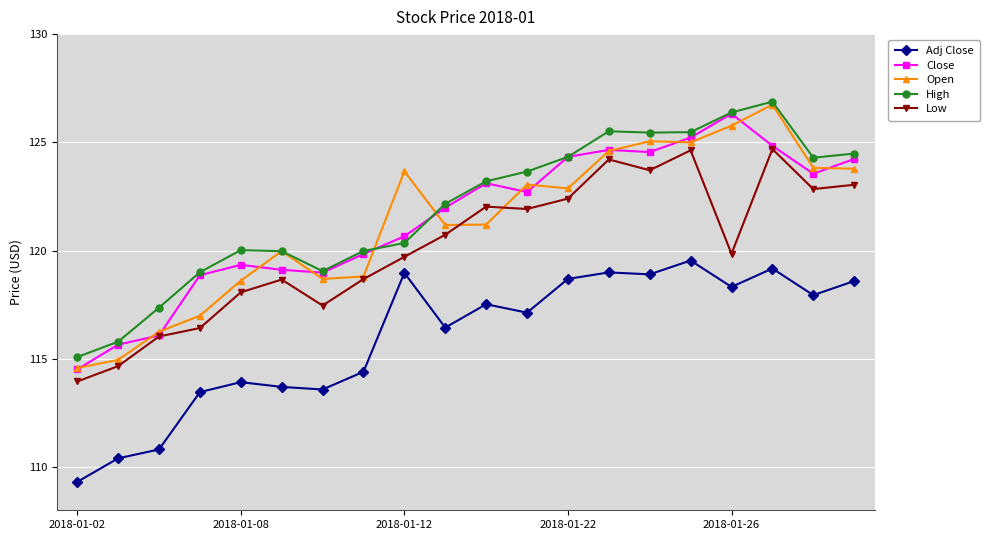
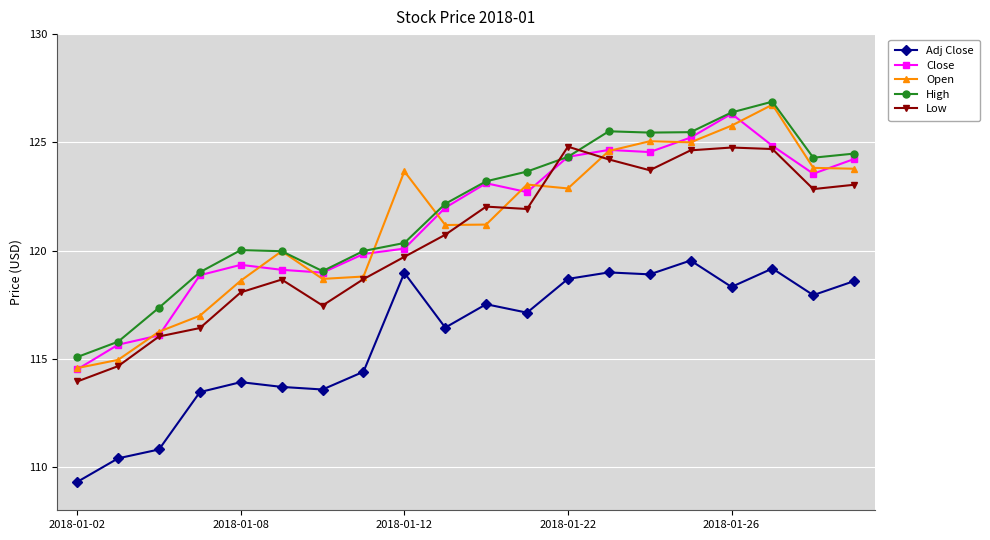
Close, 2018-01-12: 120.7 -> 120.1
Low, 2018-01-22: 122.4 -> 124.8
Low, 2018-01-26: 119.9 -> 124.8
